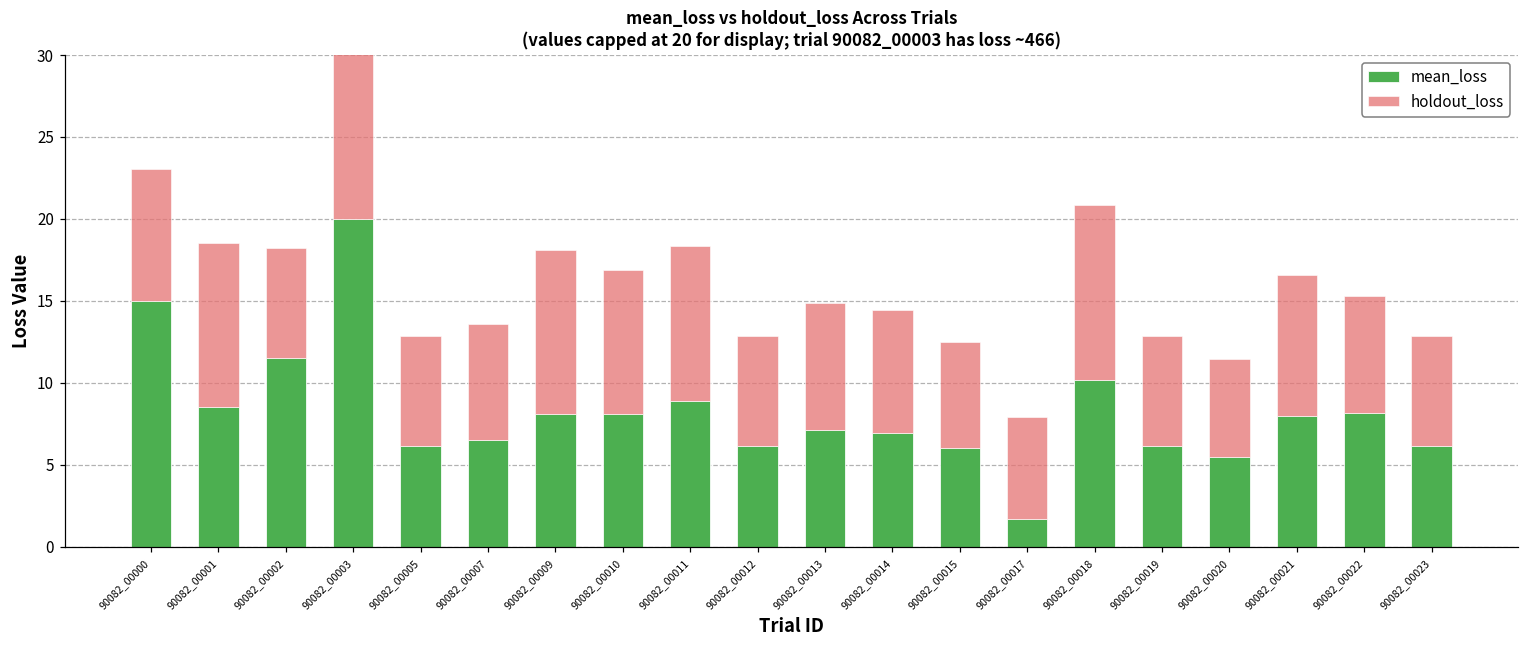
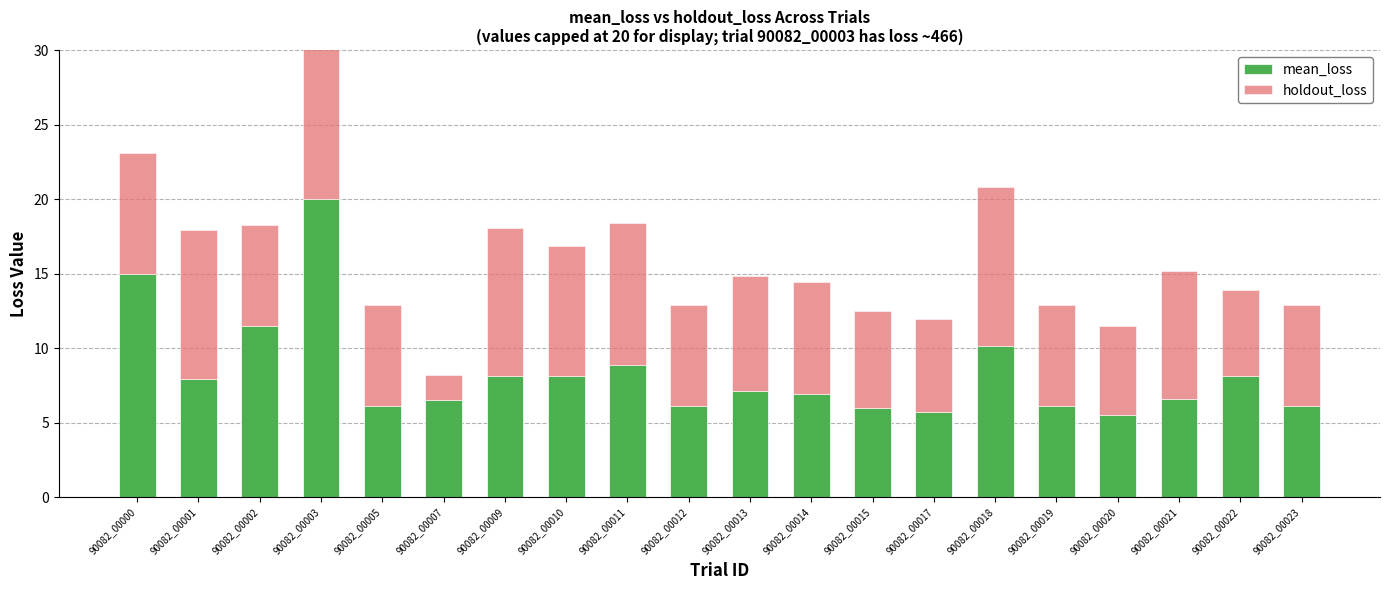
mean_loss, 90082_00001: 8.5 -> 7.9
holdout_loss, 90082_00007: 7.1 -> 1.7
mean_loss, 90082_00017: 1.7 -> 5.7
mean_loss, 90082_00021: 8.0 -> 6.6
holdout_loss, 90082_00022: 7.2 -> 5.7
